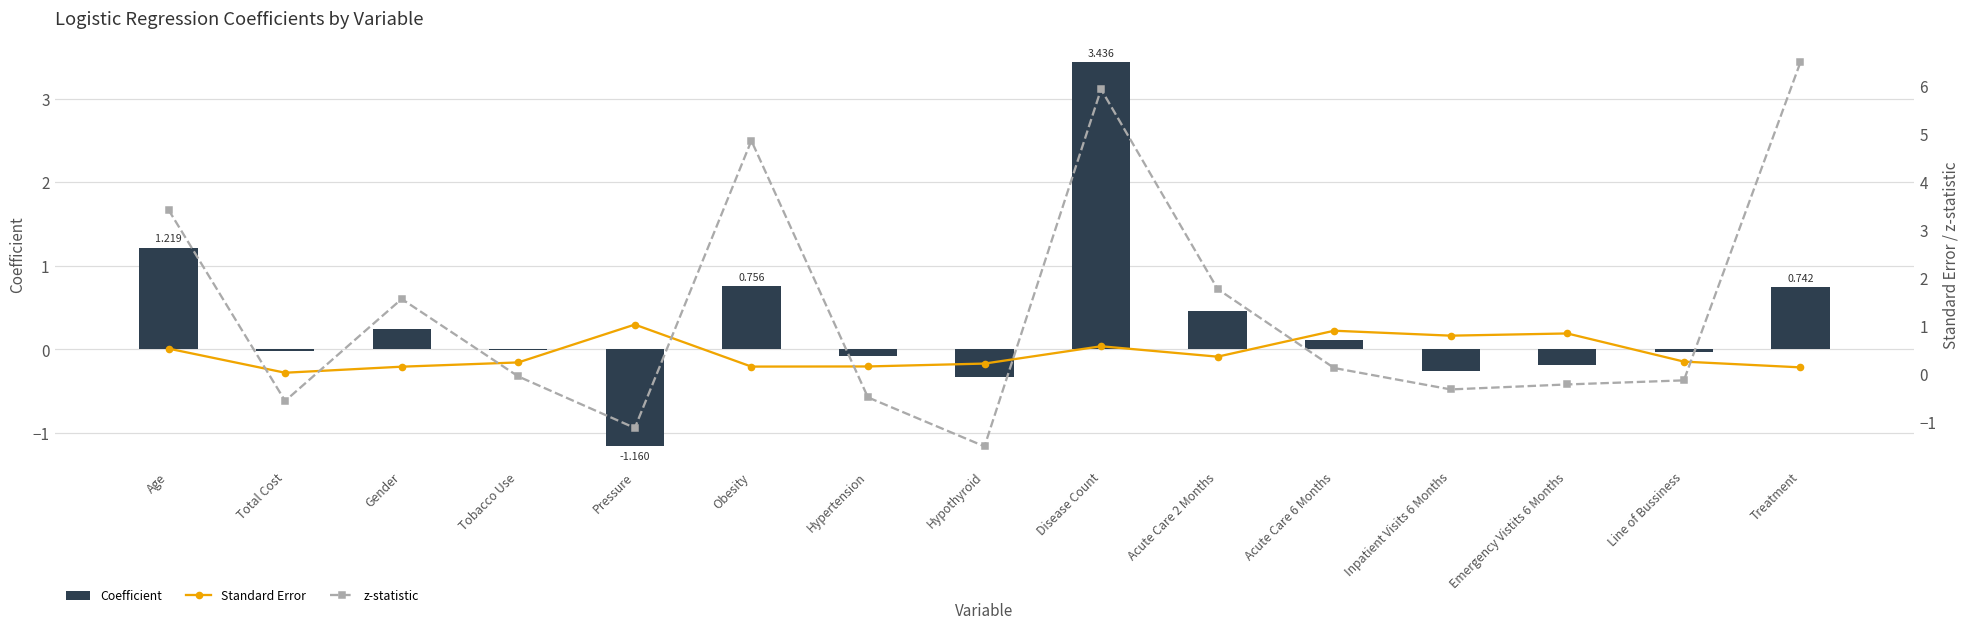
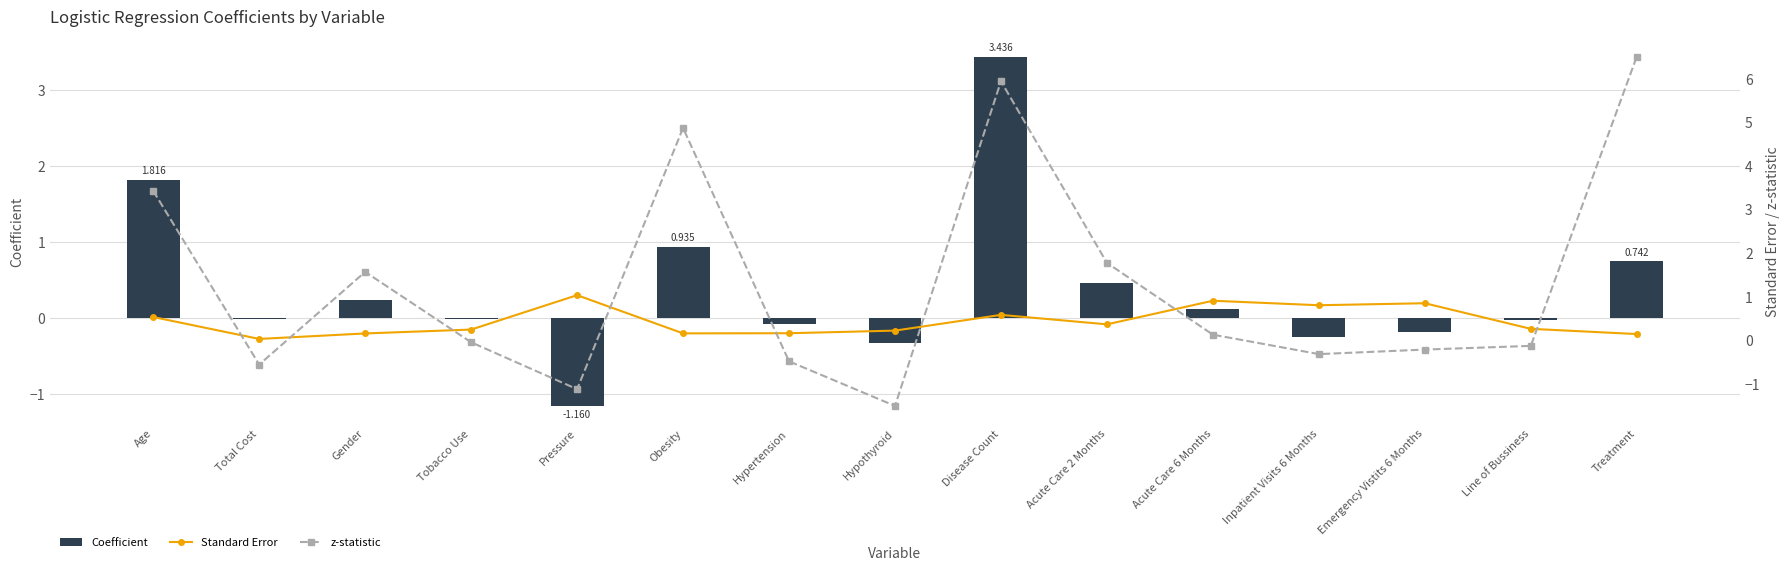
Coefficient, Age: 1.219 -> 1.816
Coefficient, Obesity: 0.756 -> 0.935
